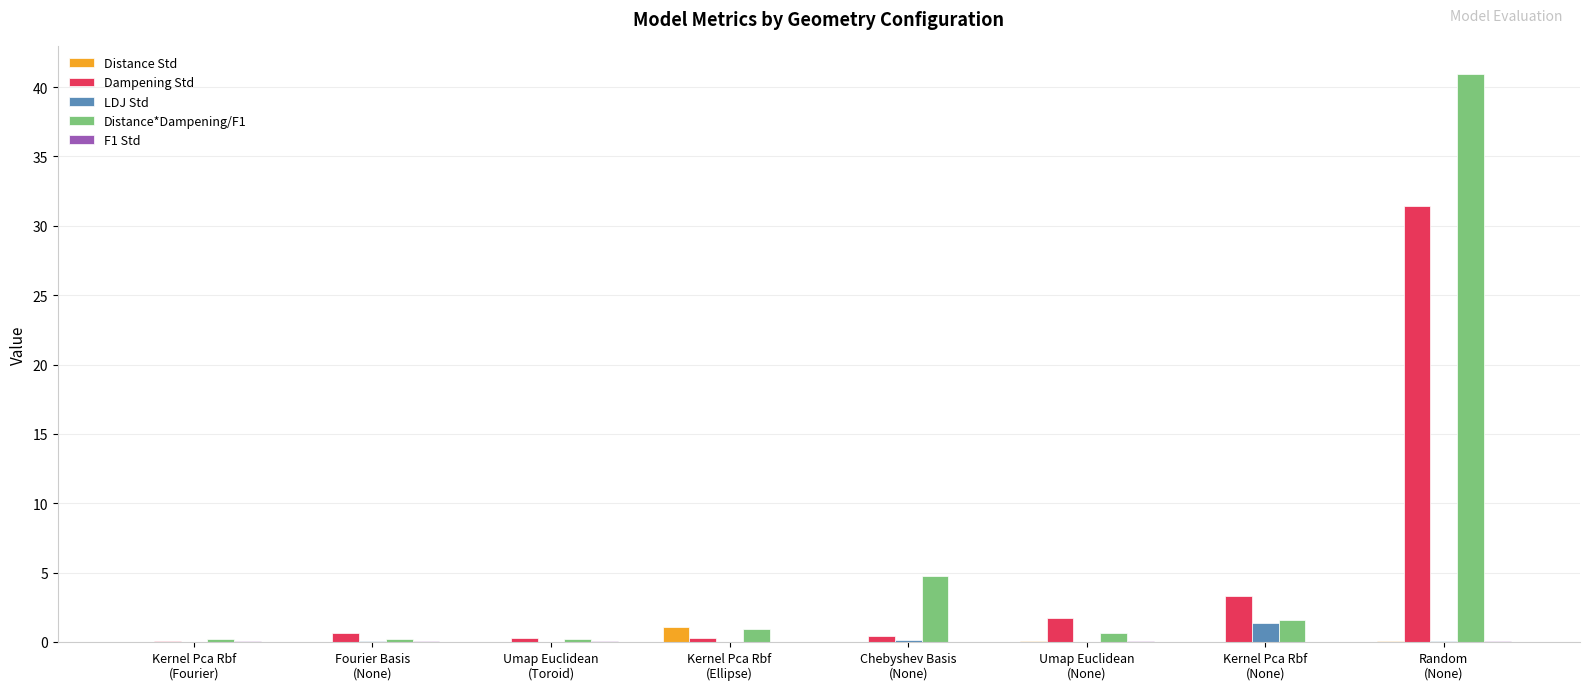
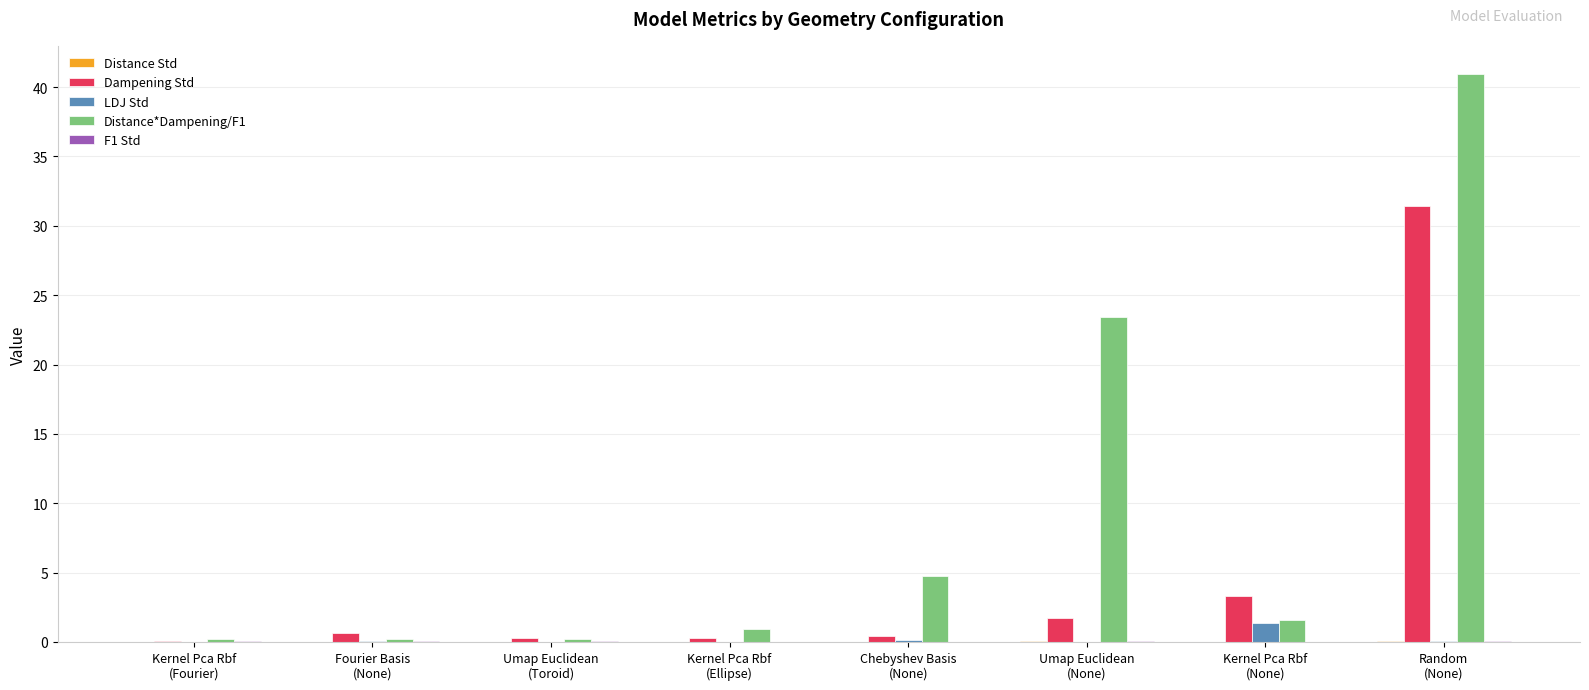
Distance Std, Kernel Pca Rbf (Ellipse): 1.1 -> 0.0
Distance*Dampening/F1, Umap Euclidean (None): 0.7 -> 23.4
